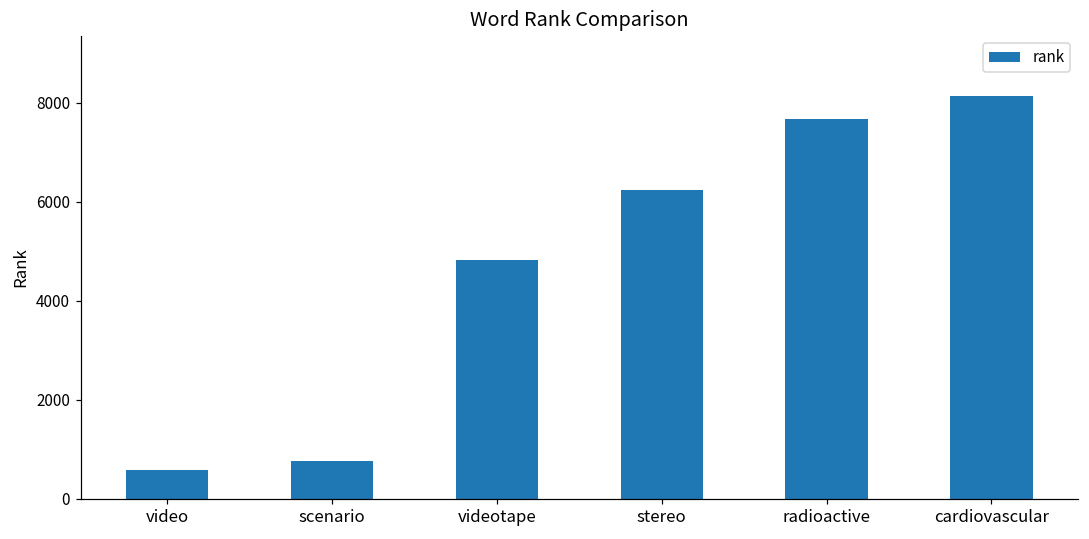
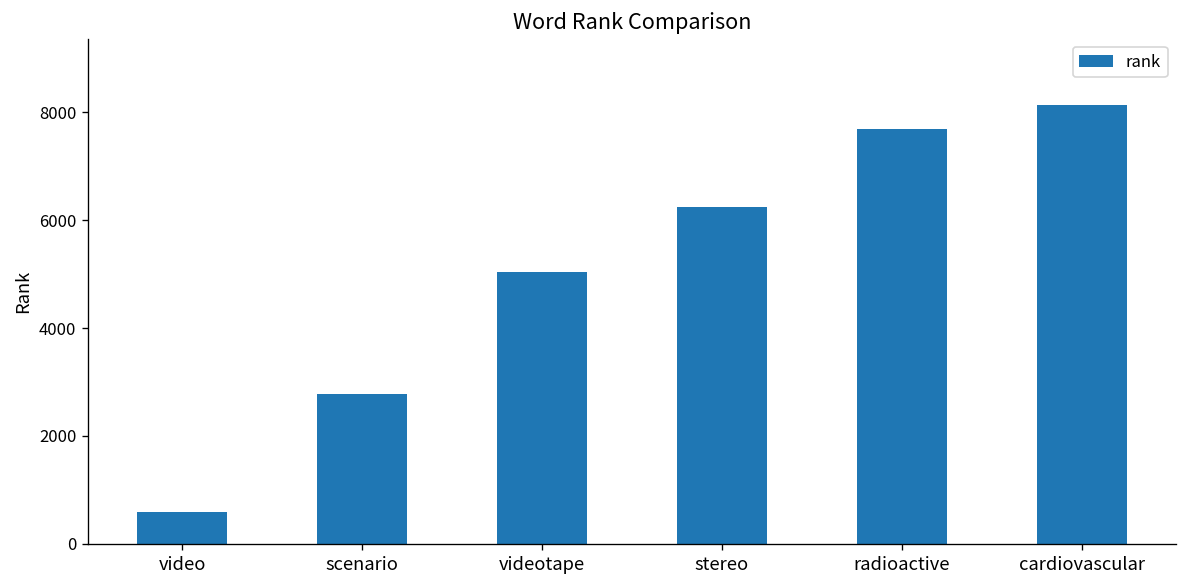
scenario: 800 -> 2800
videotape: 4800 -> 5000
